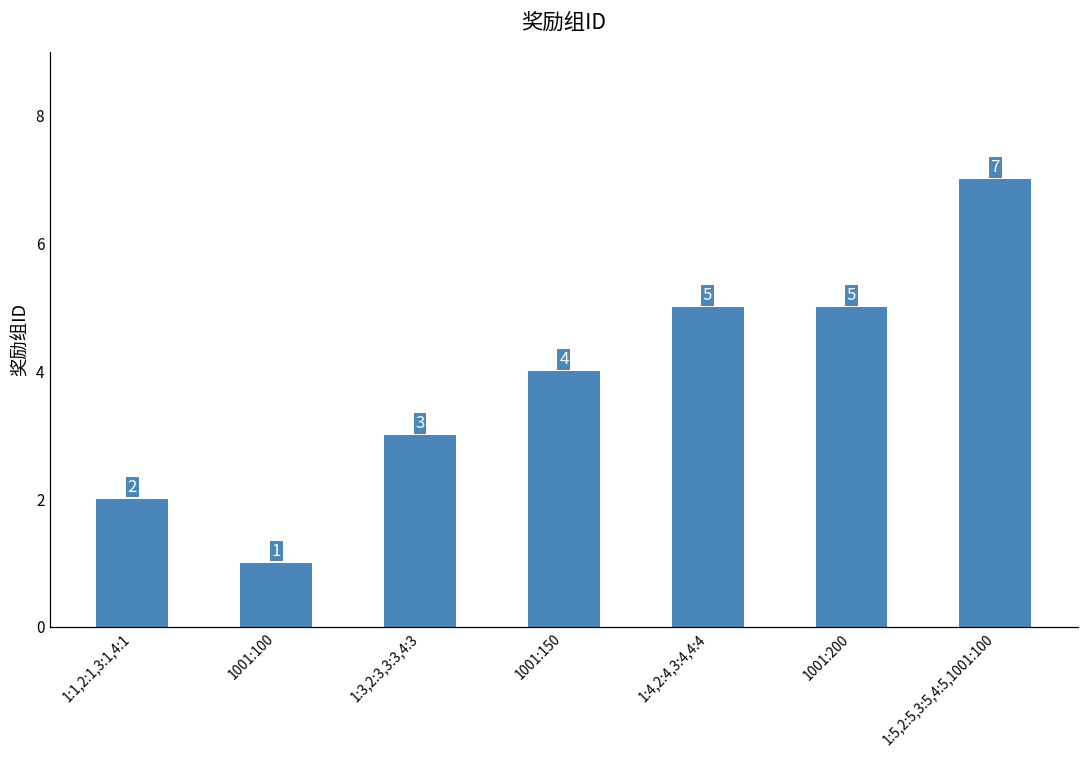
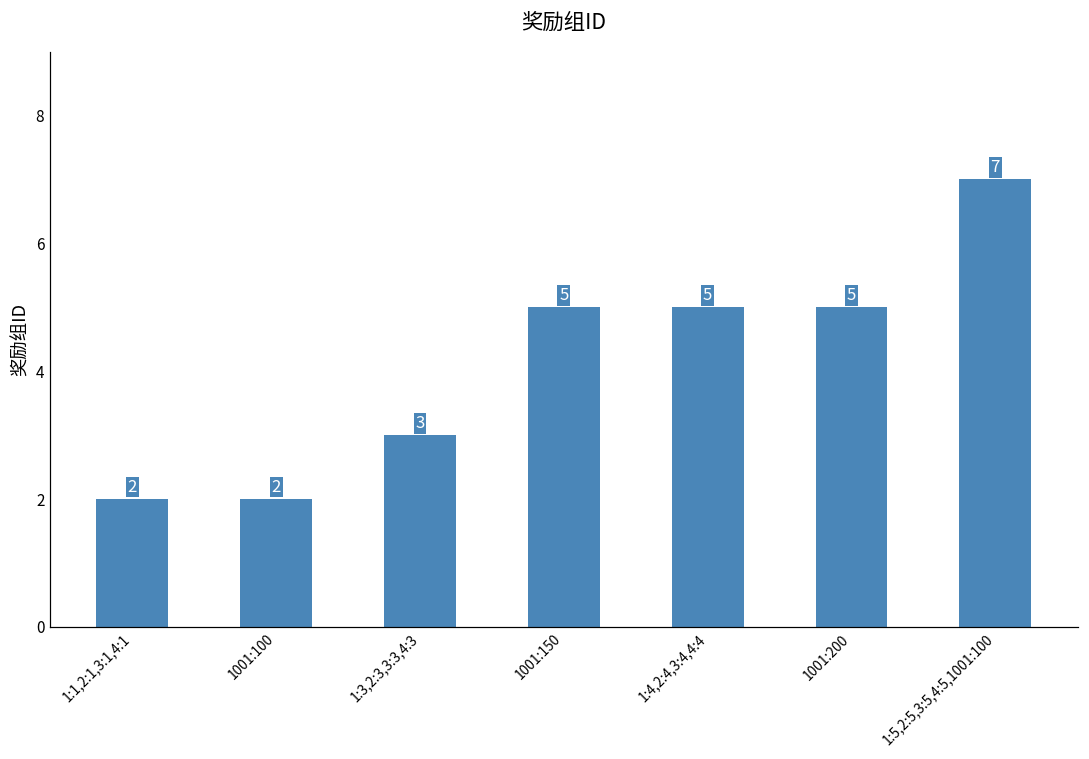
1001:100: 1 -> 2
1001:150: 4 -> 5
